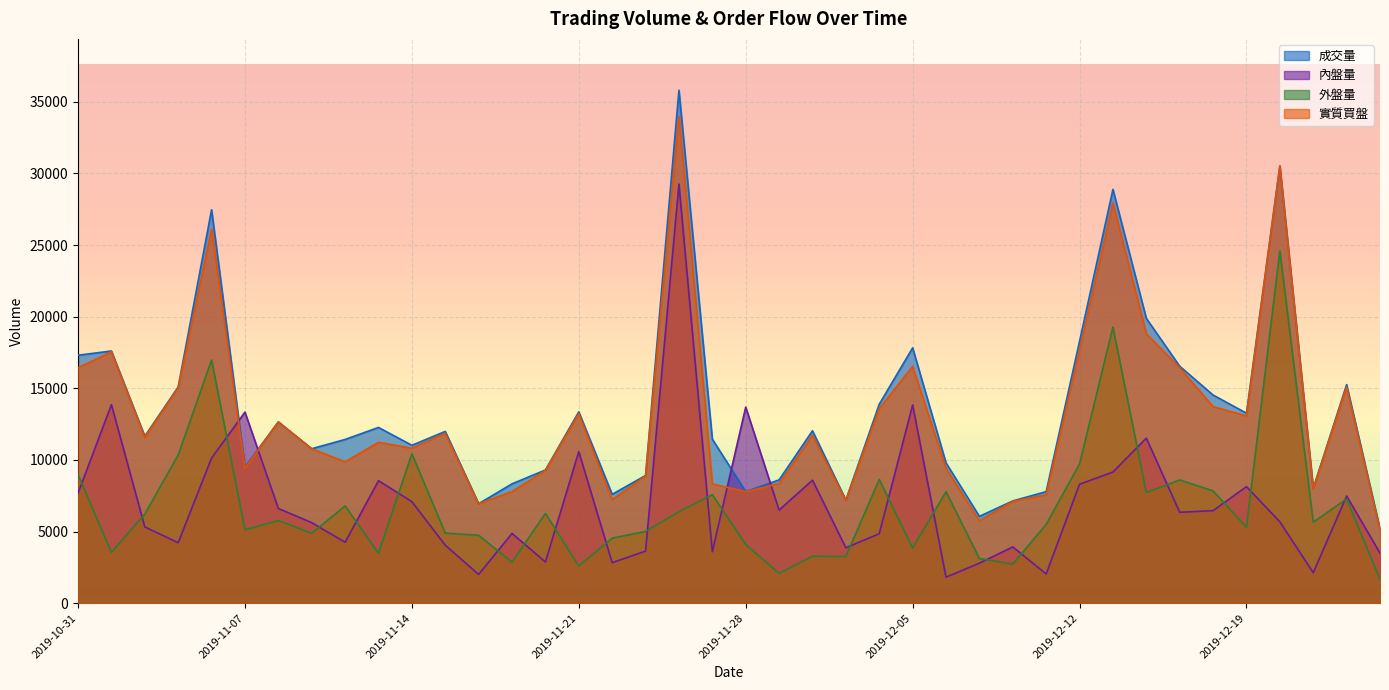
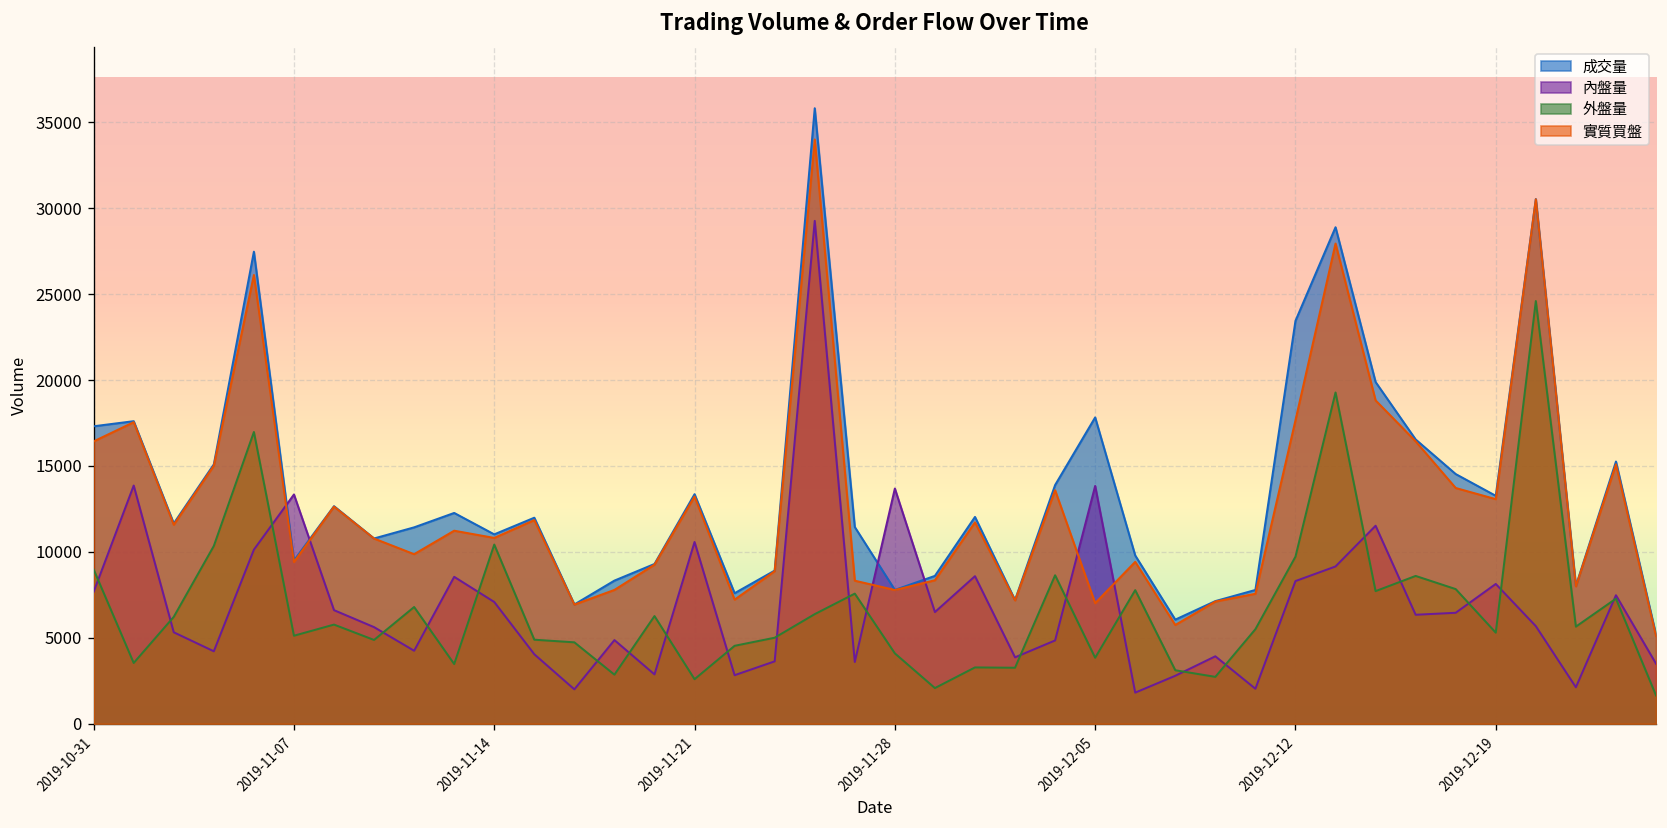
實質買盤, 2019-12-05: 16500 -> 7000
成交量, 2019-12-12: 18300 -> 23400
